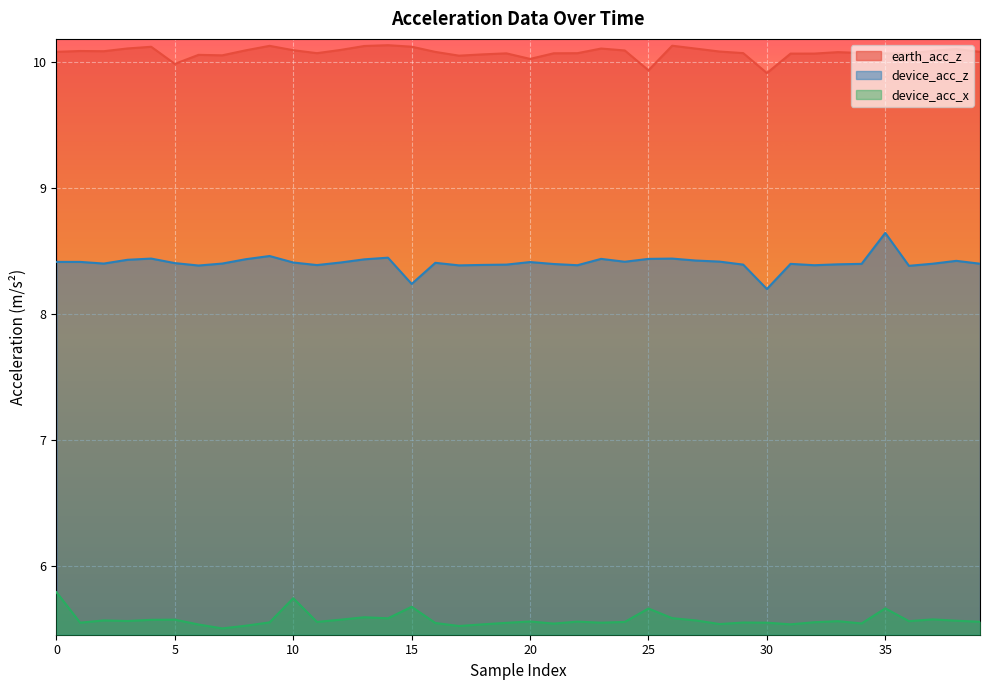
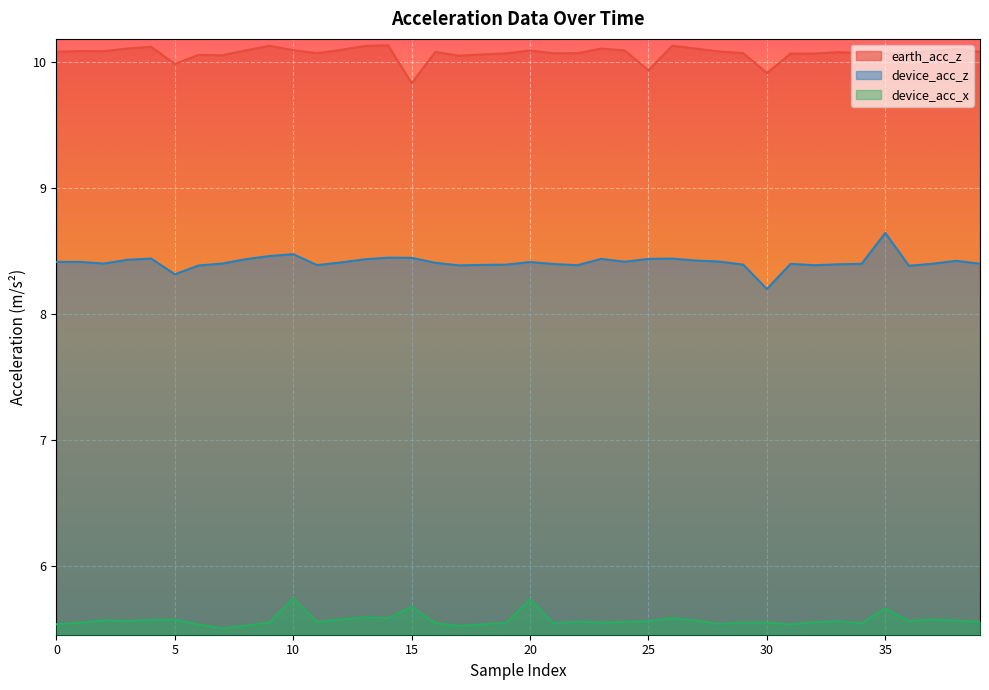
device_acc_x, 0: 5.80 -> 5.54
device_acc_z, 5: 8.41 -> 8.32
device_acc_z, 10: 8.41 -> 8.48
earth_acc_z, 15: 10.12 -> 9.83
device_acc_z, 15: 8.24 -> 8.45
earth_acc_z, 20: 10.03 -> 10.09
device_acc_x, 20: 5.56 -> 5.74
device_acc_x, 25: 5.67 -> 5.57
